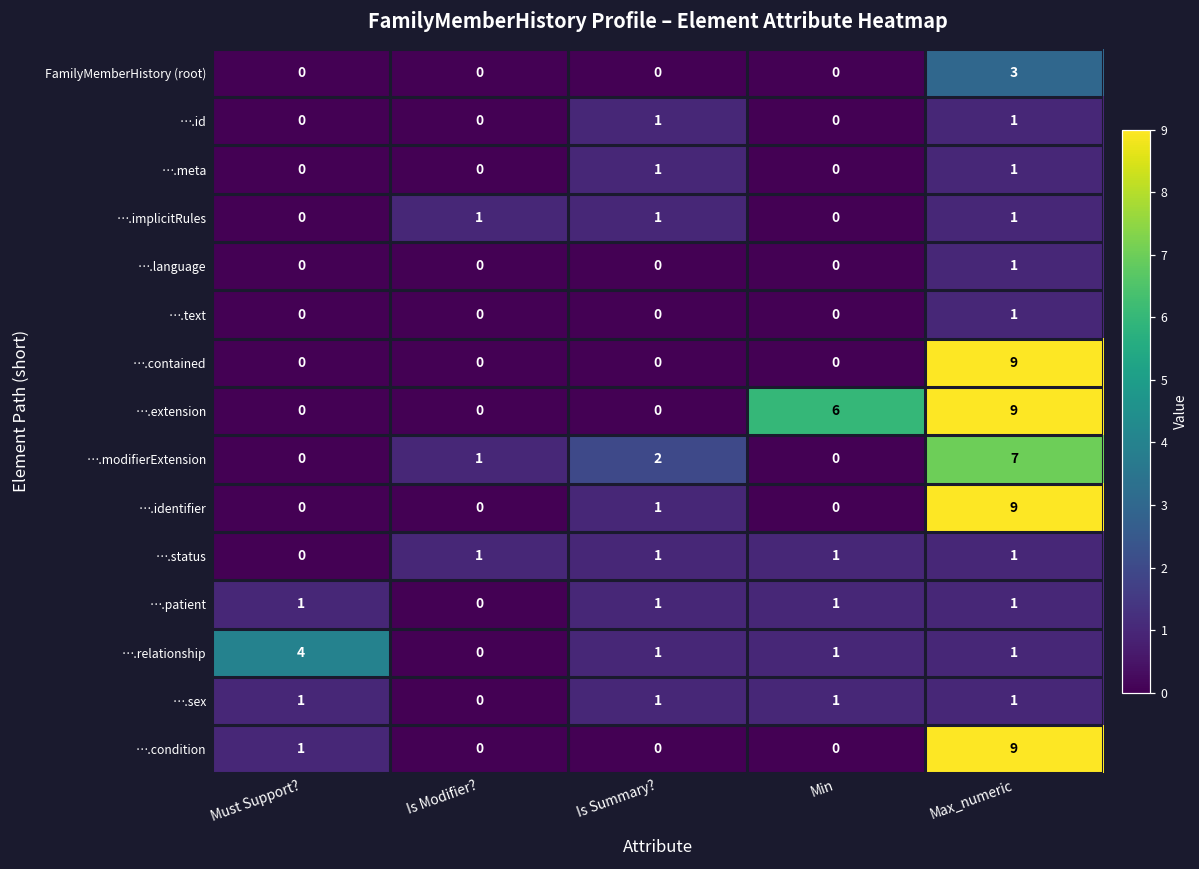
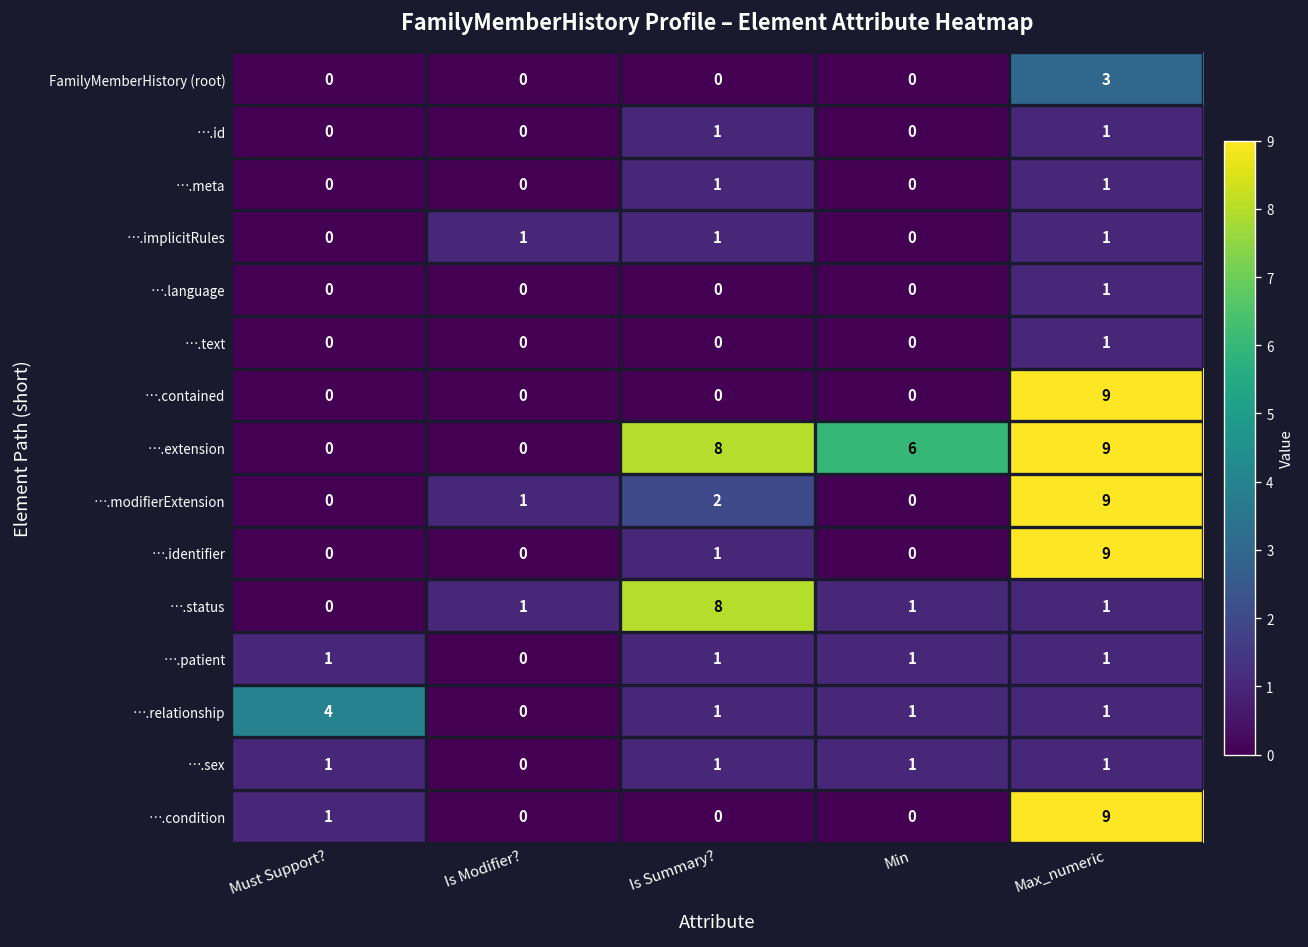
….extension, Is Summary?: 0 -> 8
….modifierExtension, Max_numeric: 7 -> 9
….status, Is Summary?: 1 -> 8
